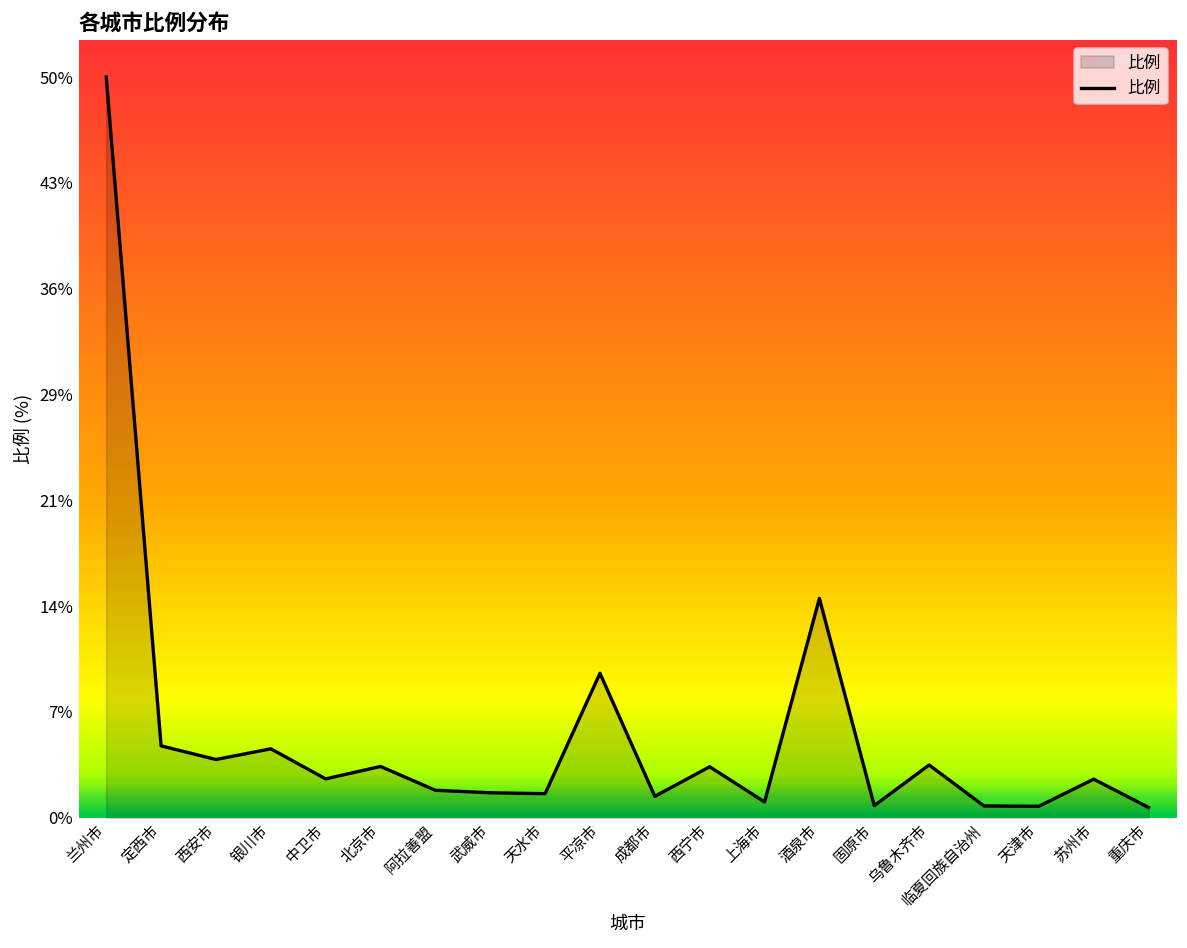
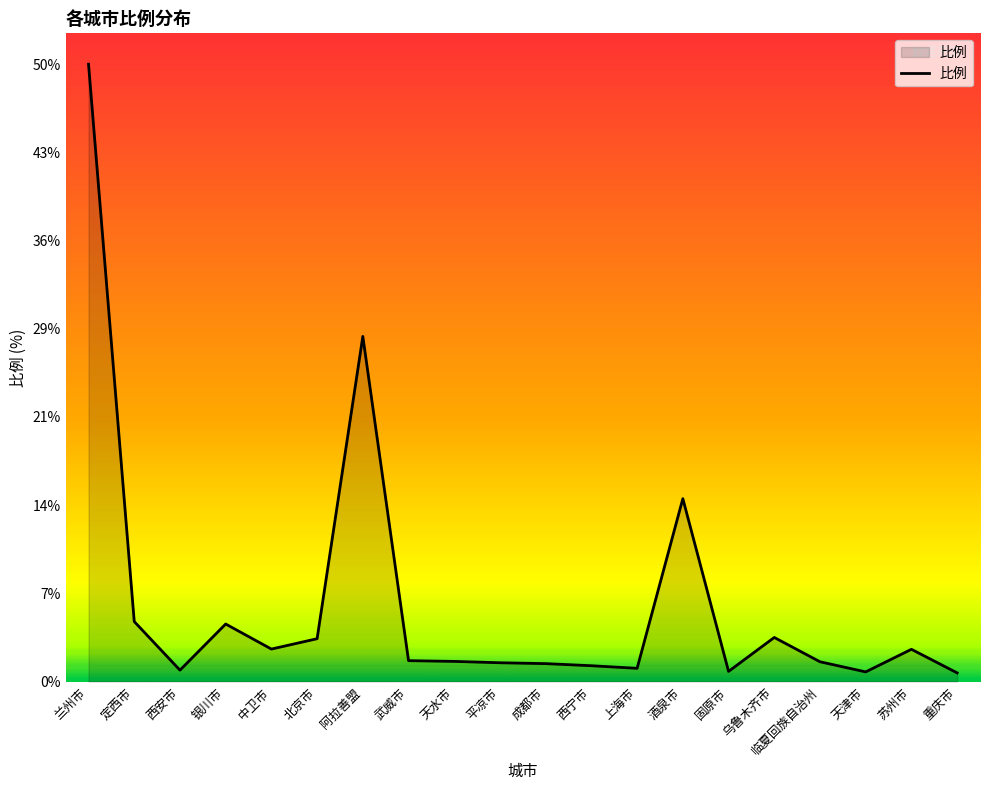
西安市: 3.9% -> 0.9%
阿拉善盟: 1.9% -> 28.0%
平凉市: 9.8% -> 1.5%
西宁市: 3.5% -> 1.3%
临夏回族自治州: 0.8% -> 1.6%
